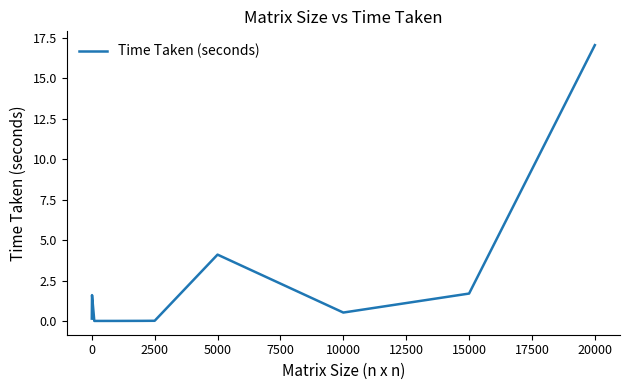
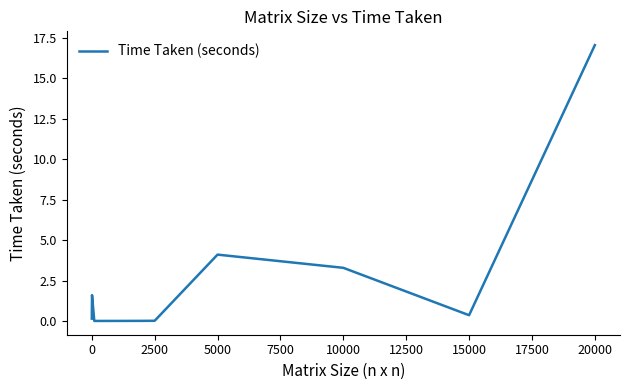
10000: 0.5 -> 3.3
15000: 1.7 -> 0.4
